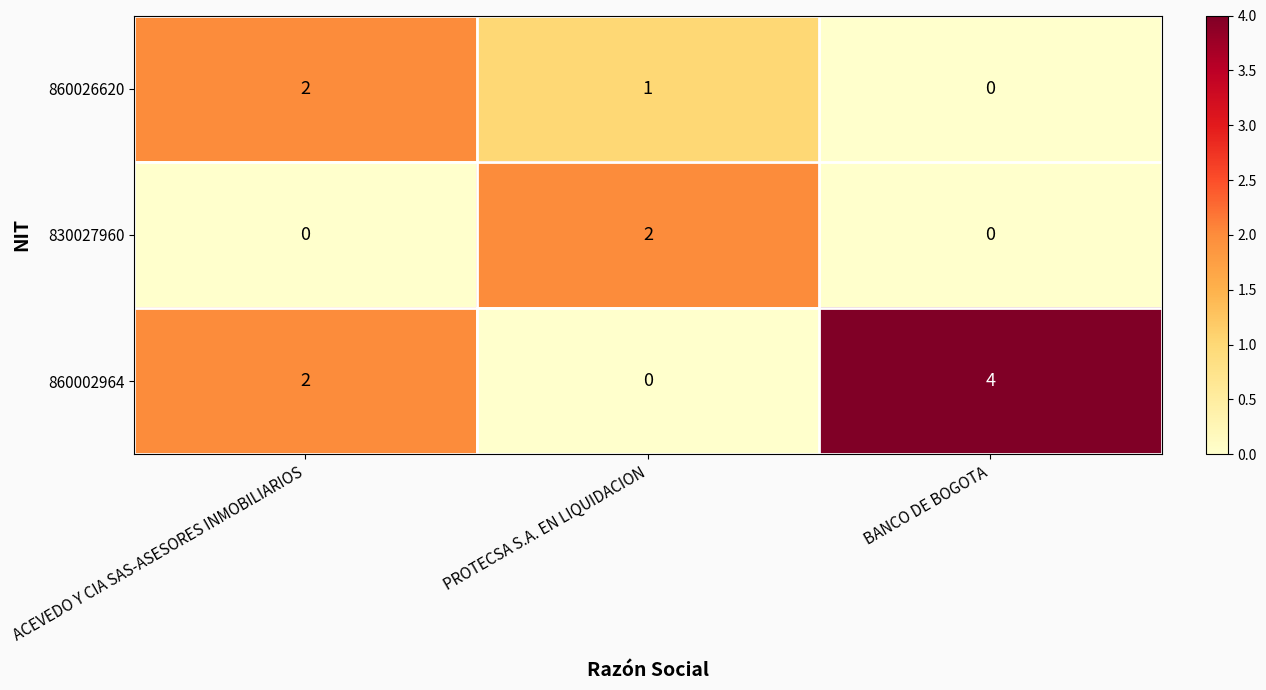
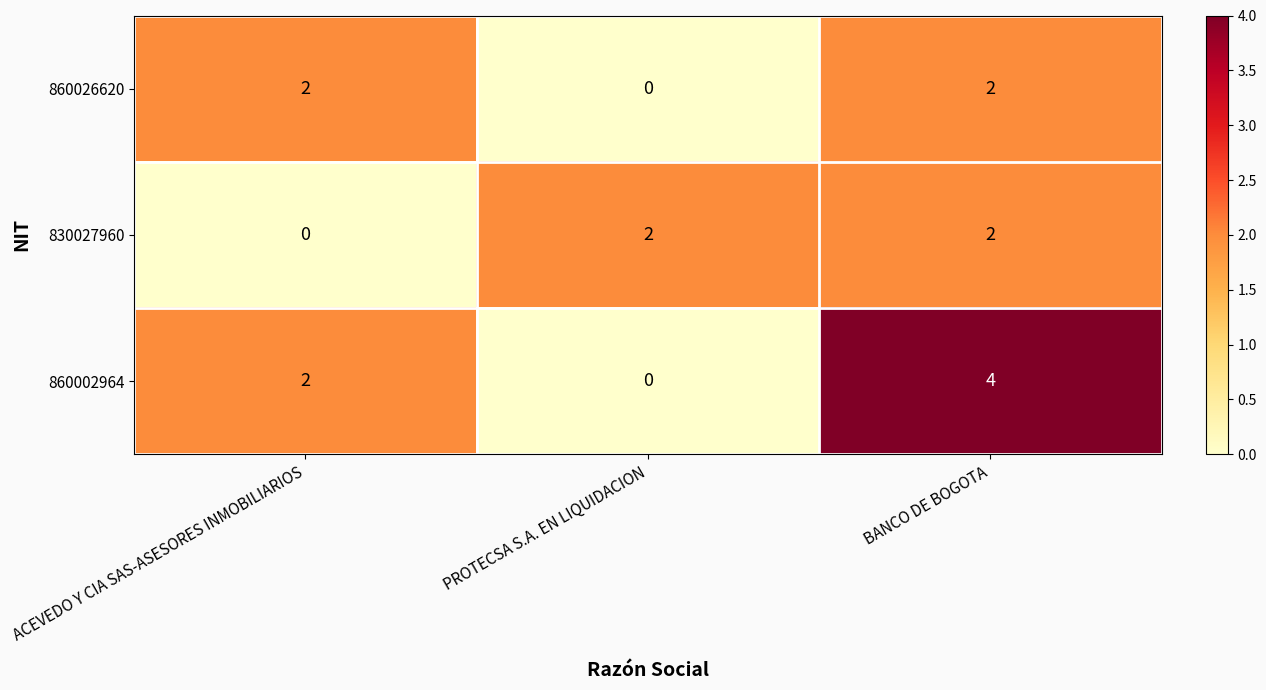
860026620, PROTECSA S.A. EN LIQUIDACION: 1 -> 0
860026620, BANCO DE BOGOTA: 0 -> 2
830027960, BANCO DE BOGOTA: 0 -> 2
